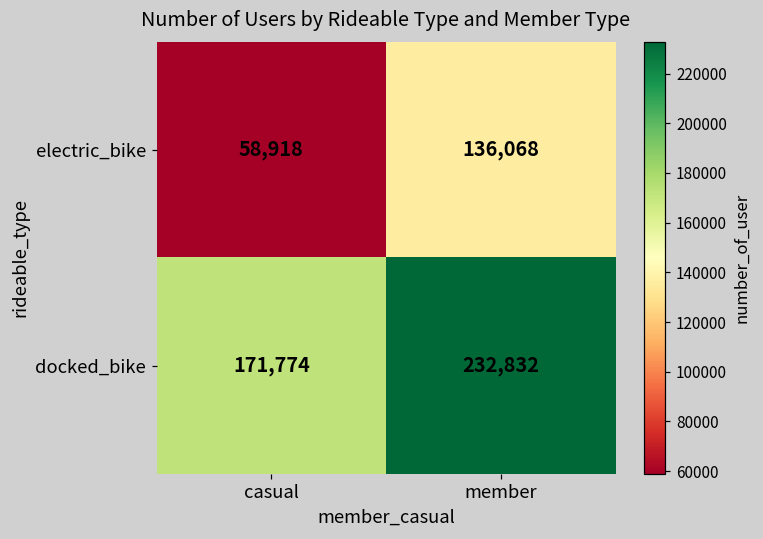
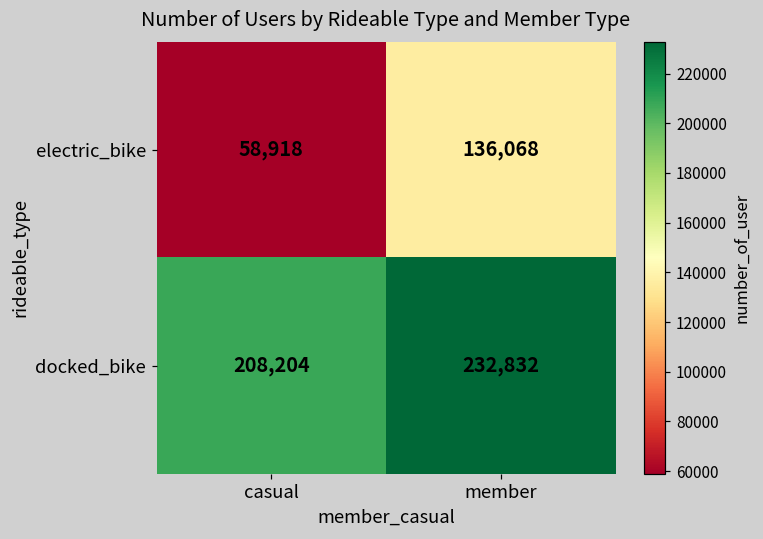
docked_bike, casual: 171,774 -> 208,204
